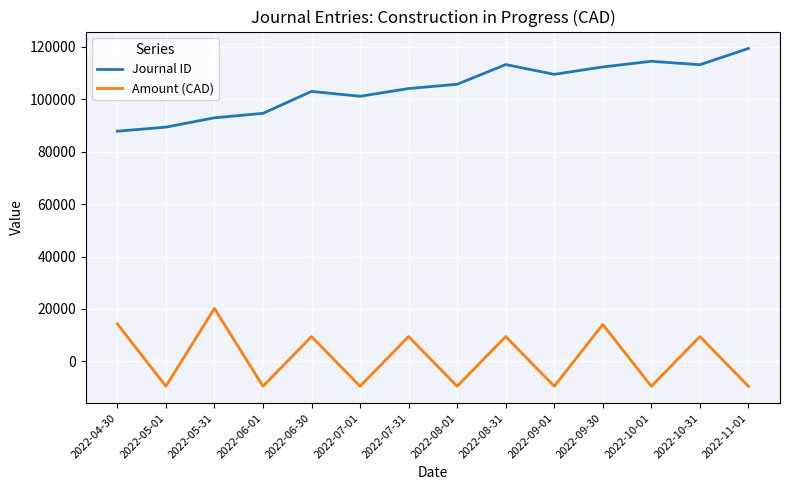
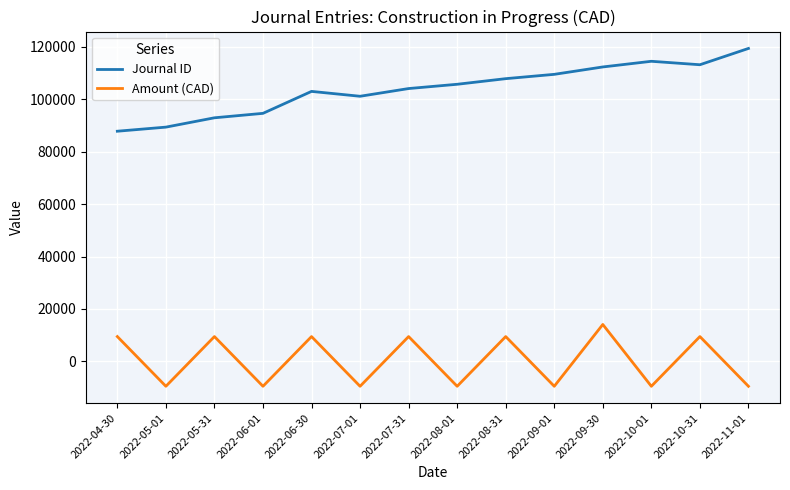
Amount (CAD), 2022-04-30: 14000 -> 9000
Amount (CAD), 2022-05-31: 20000 -> 9000
Journal ID, 2022-08-31: 113000 -> 108000
